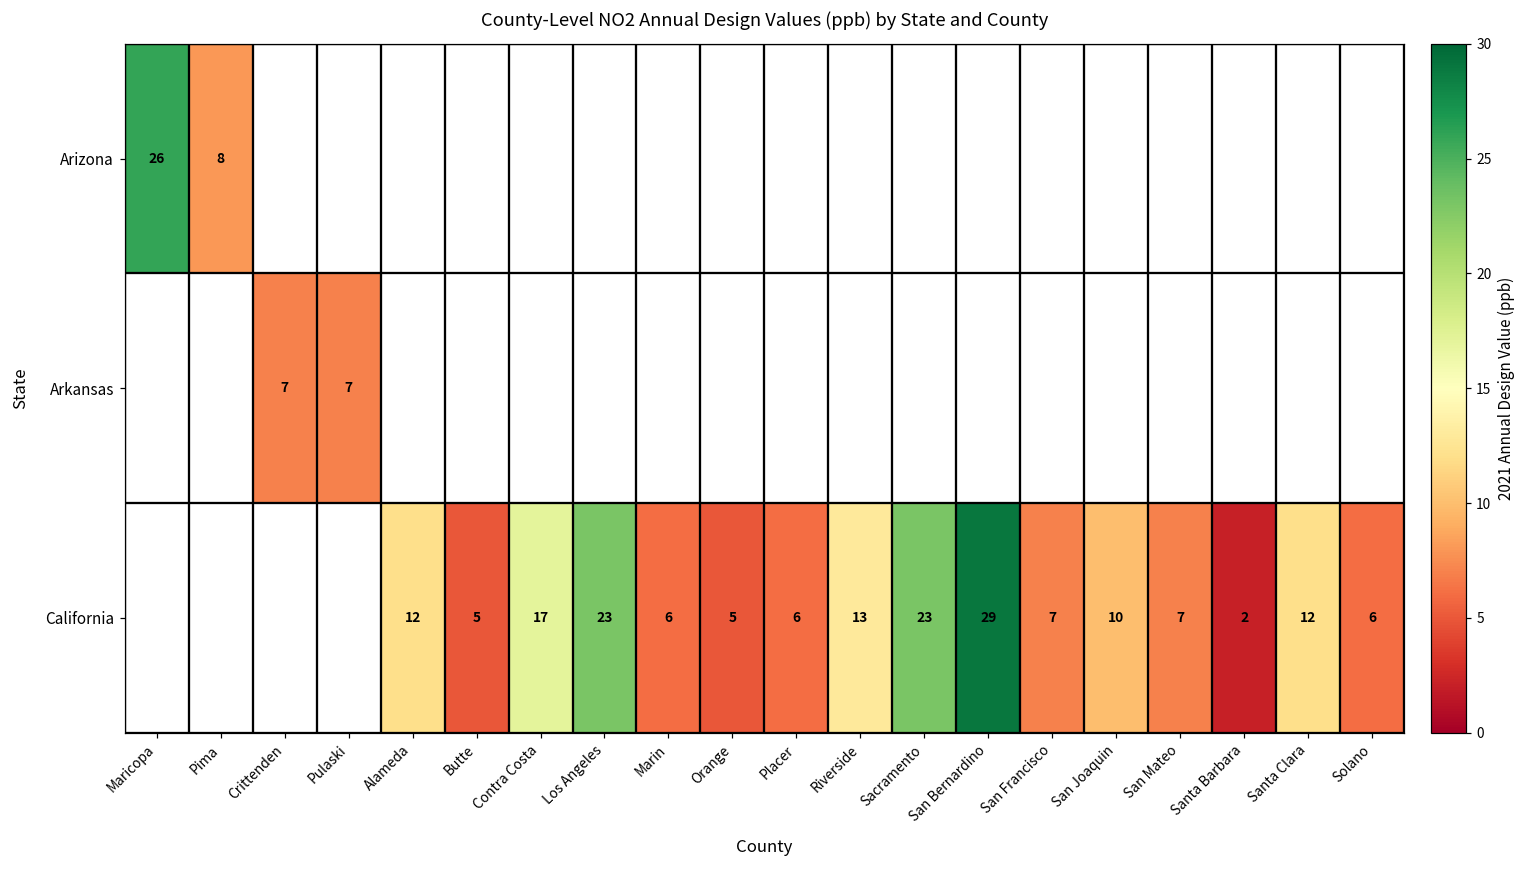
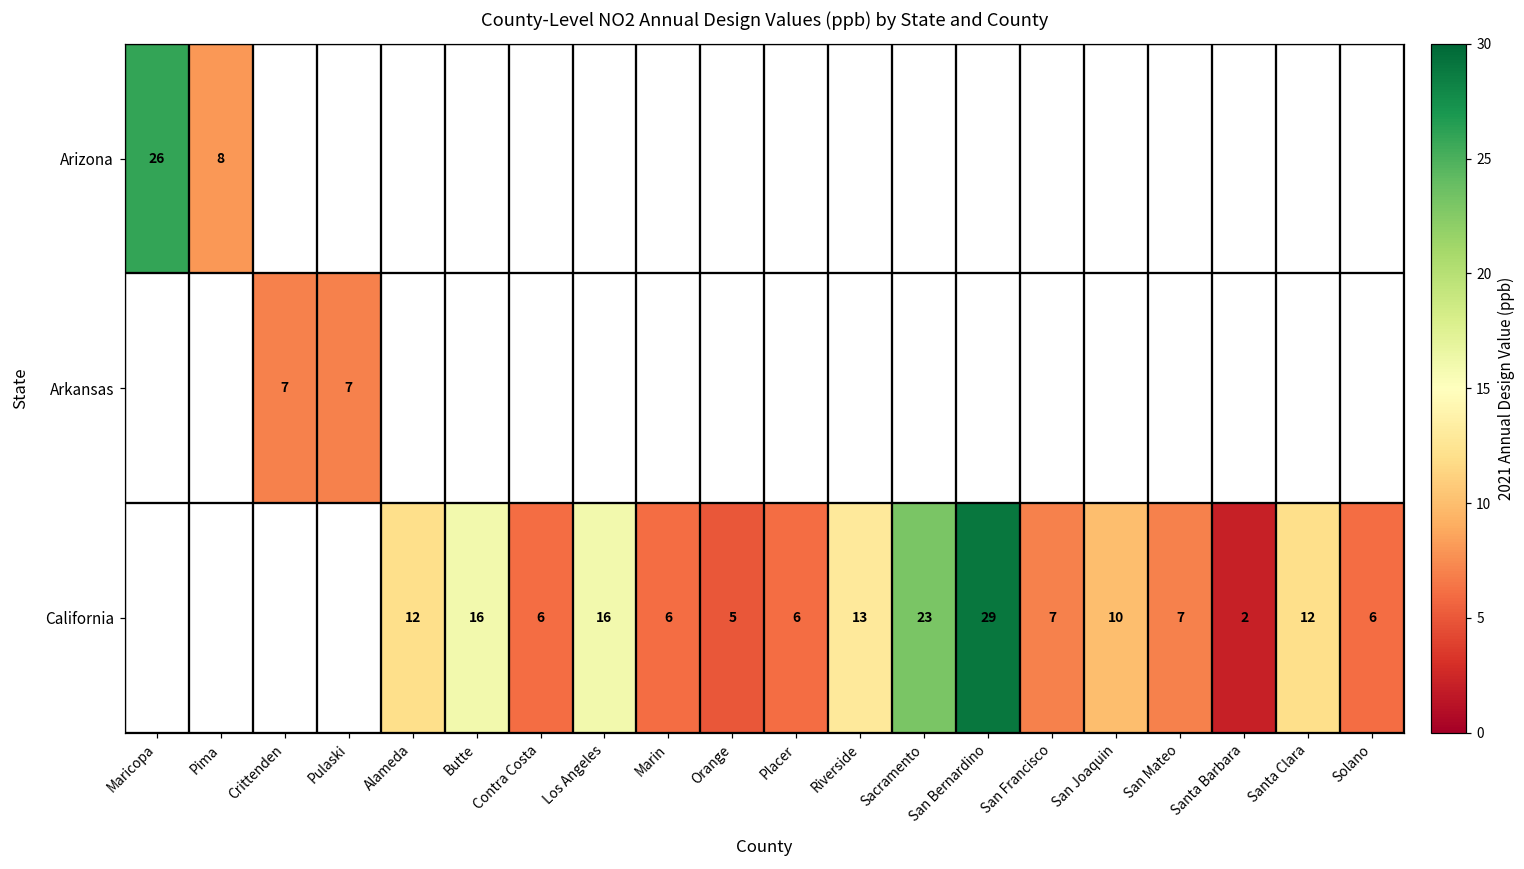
California, Butte: 5 -> 16
California, Contra Costa: 17 -> 6
California, Los Angeles: 23 -> 16
